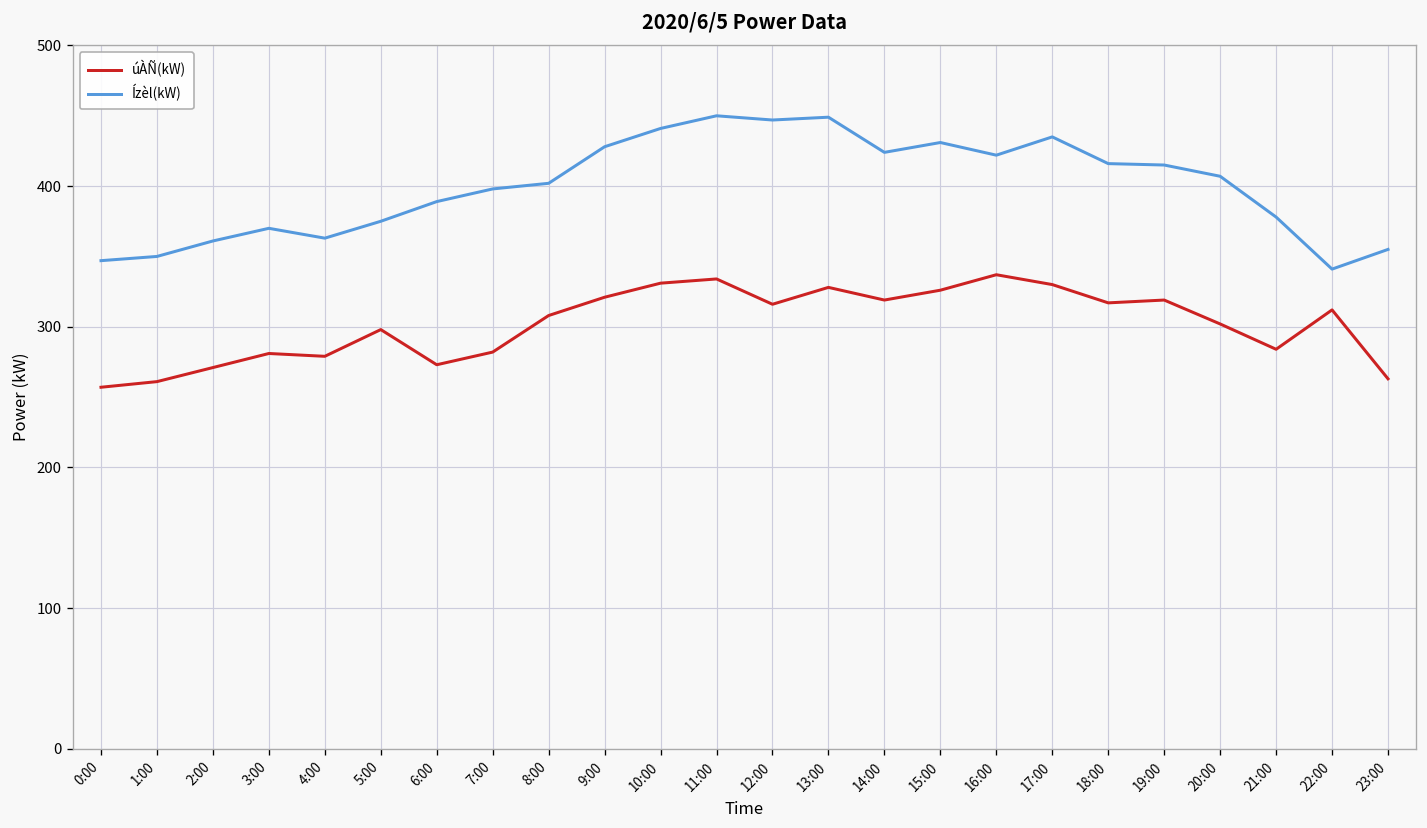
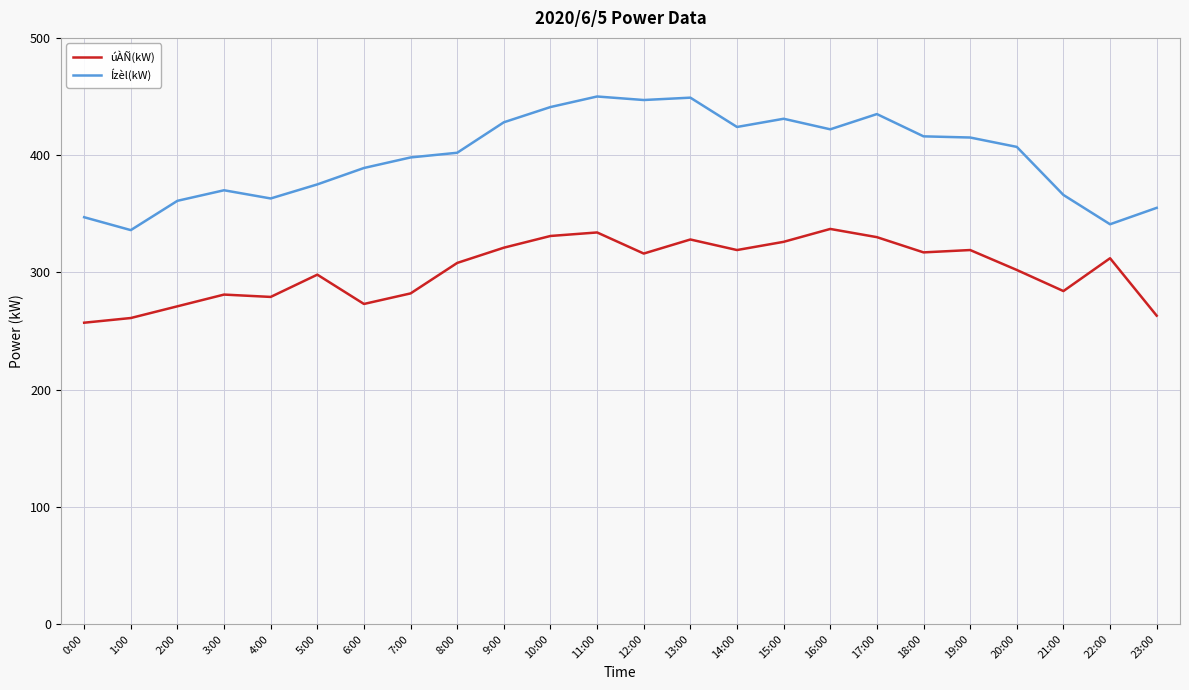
Ízèl(kW), 1:00: 350 -> 336
Ízèl(kW), 21:00: 378 -> 366
